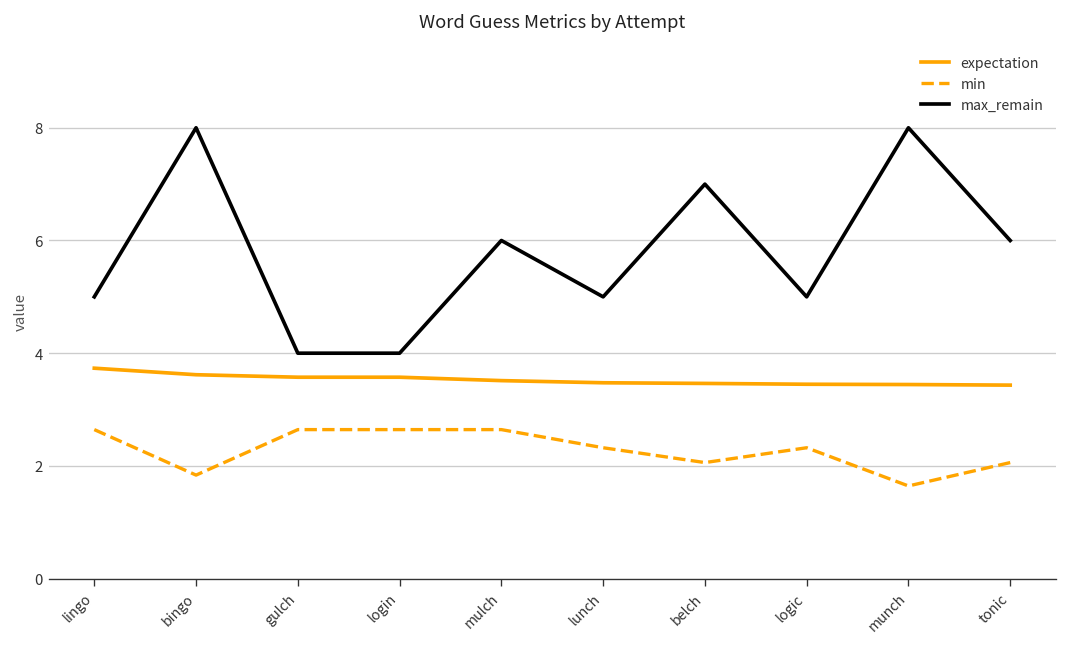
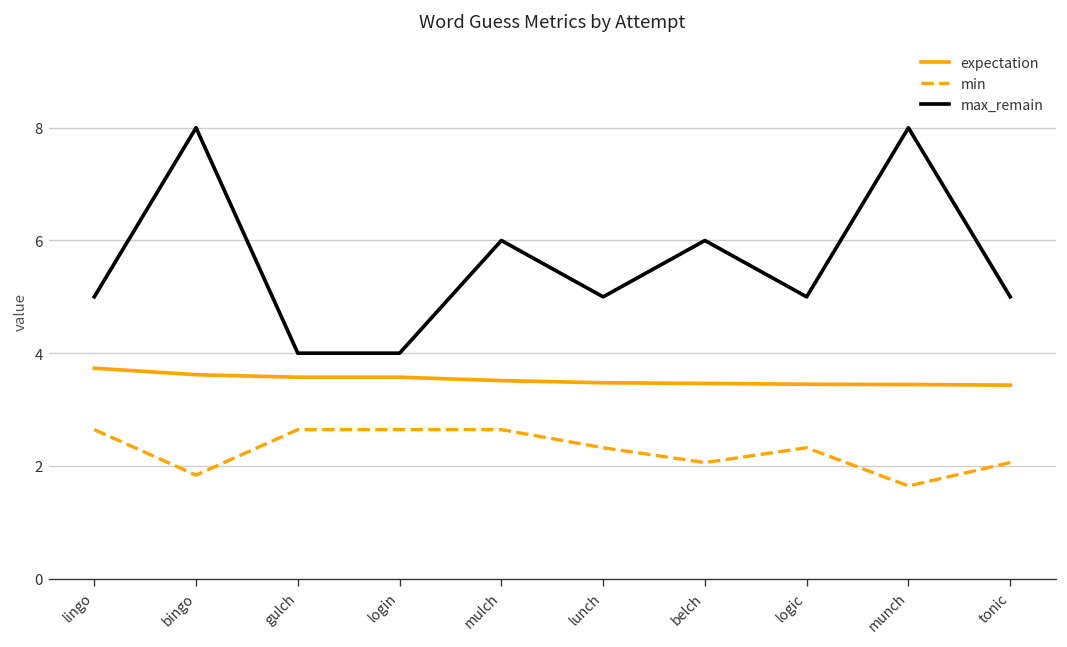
max_remain, belch: 7 -> 6
max_remain, tonic: 6 -> 5
